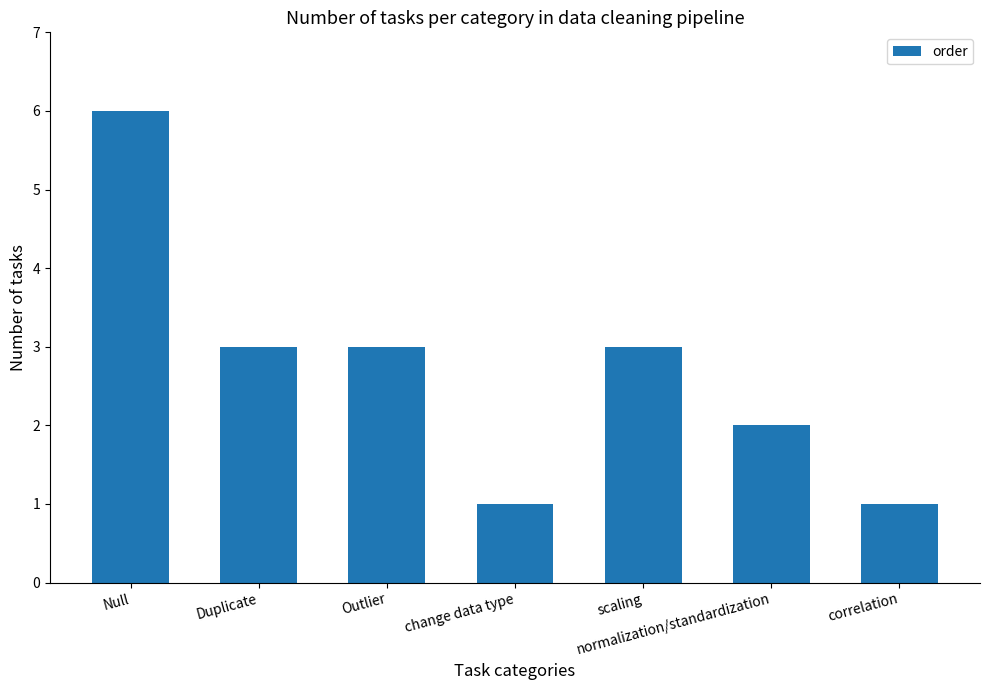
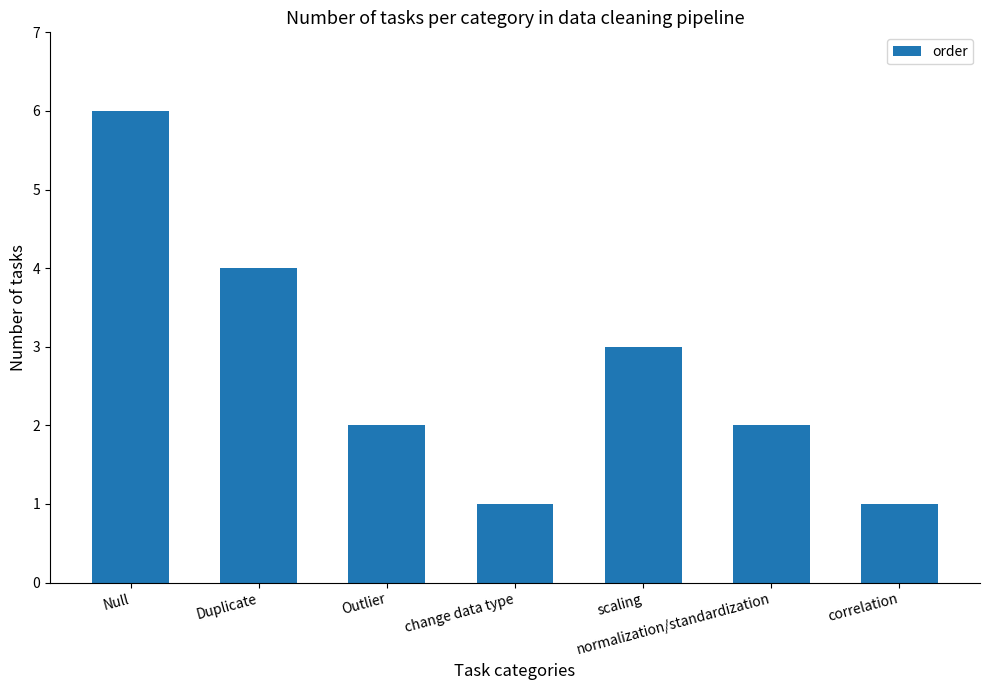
Duplicate: 3 -> 4
Outlier: 3 -> 2
